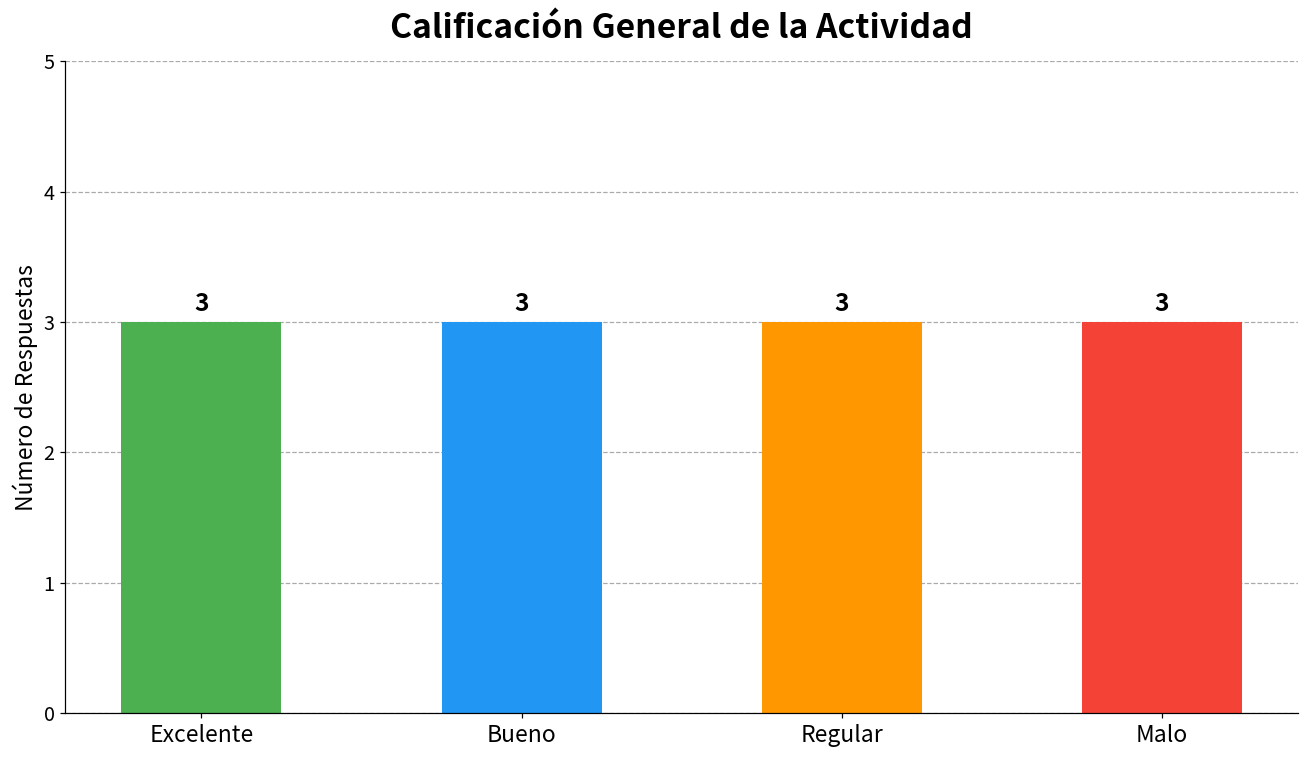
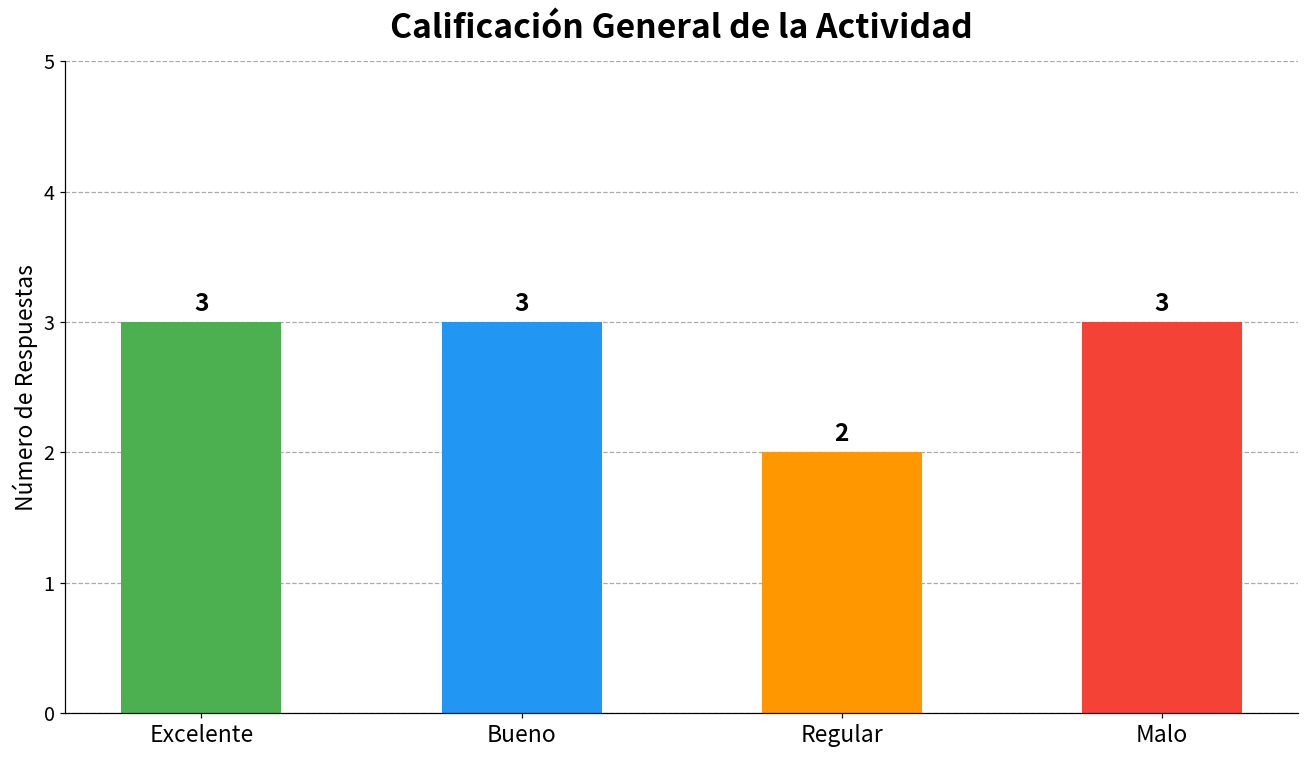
Regular: 3 -> 2
